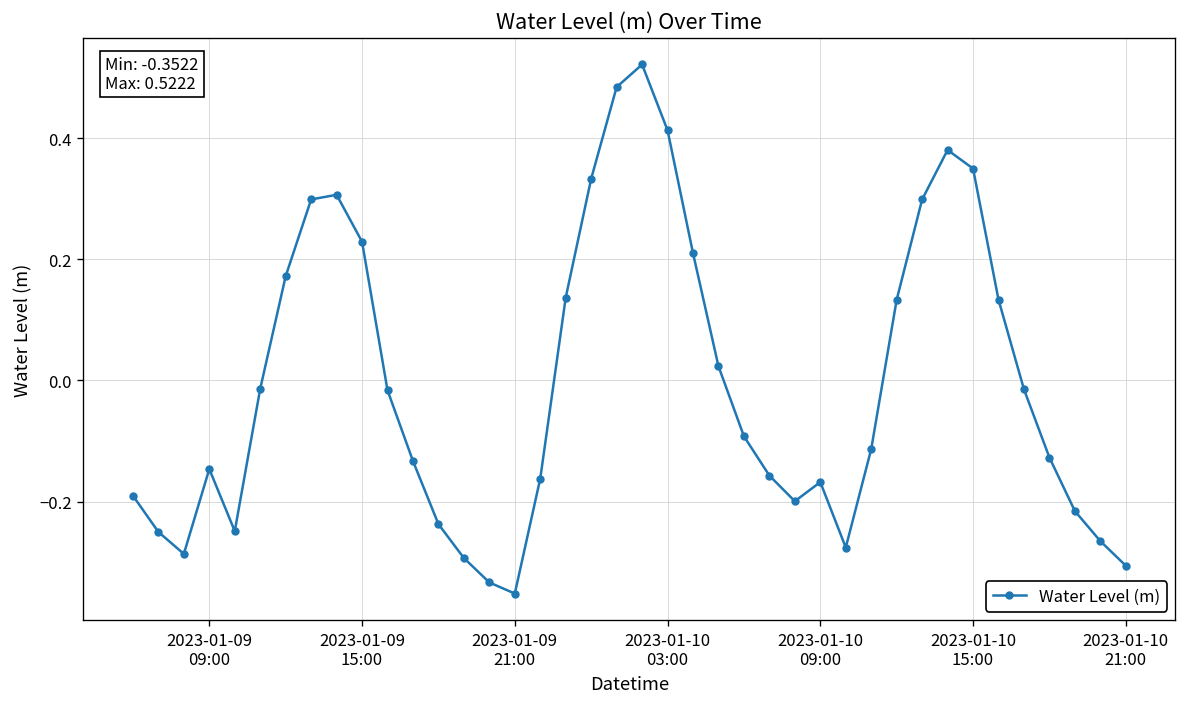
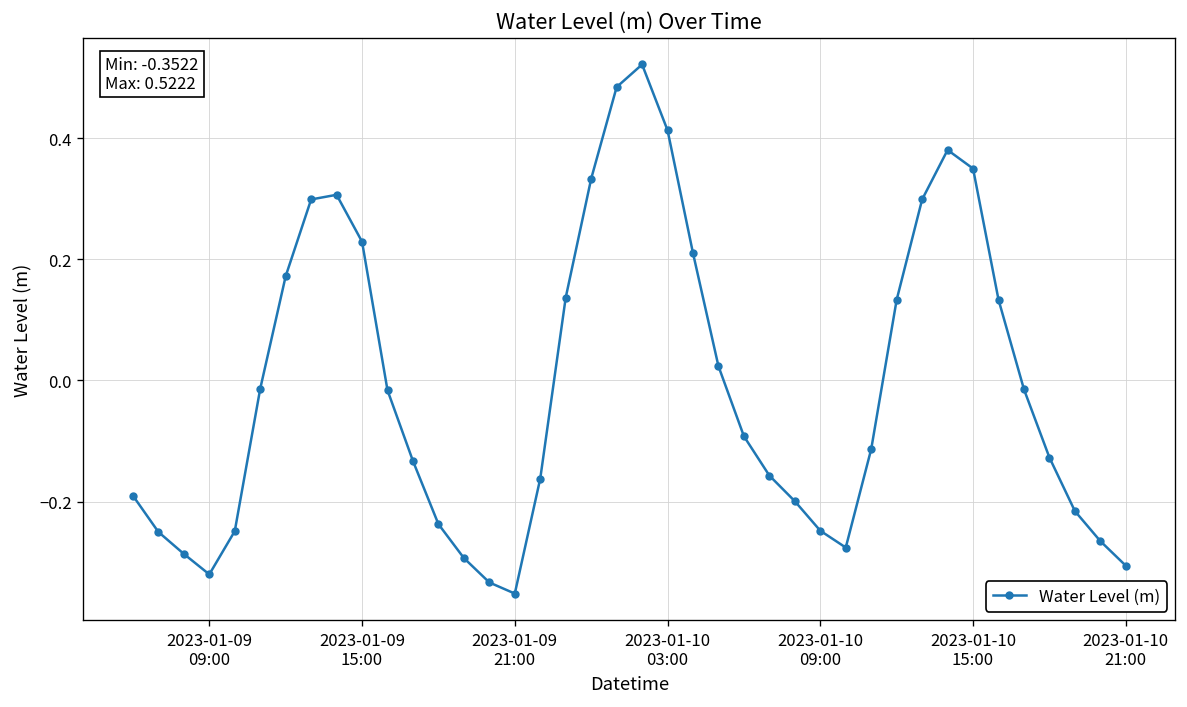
2023-01-09 09:00: -0.15 -> -0.32
2023-01-10 09:00: -0.17 -> -0.25
